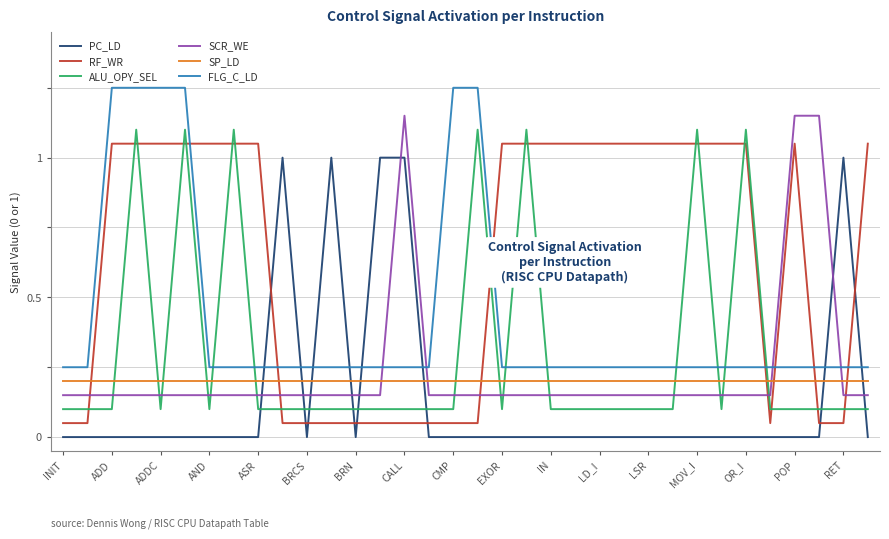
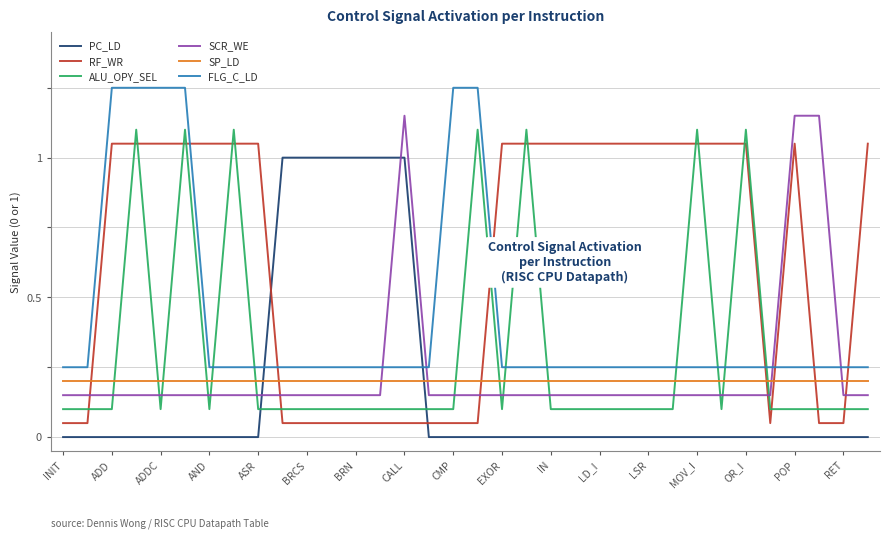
PC_LD, BRCS: 0 -> 1
PC_LD, BRN: 0 -> 1
PC_LD, RET: 1 -> 0
